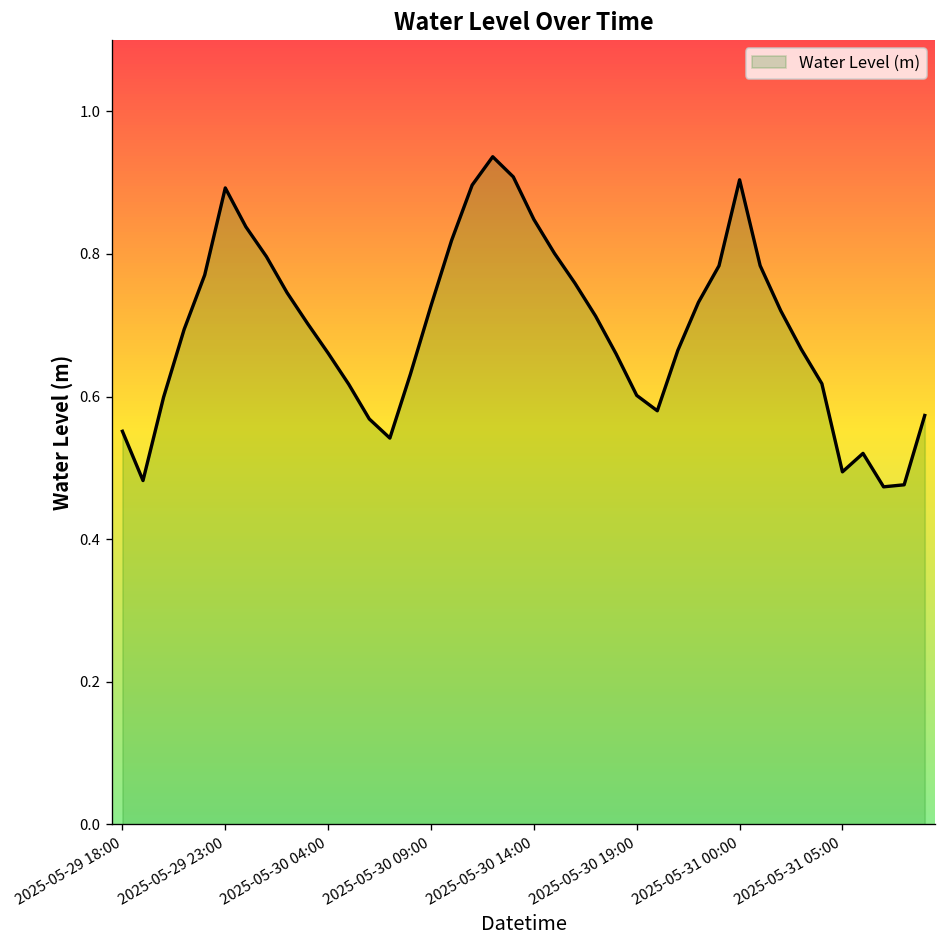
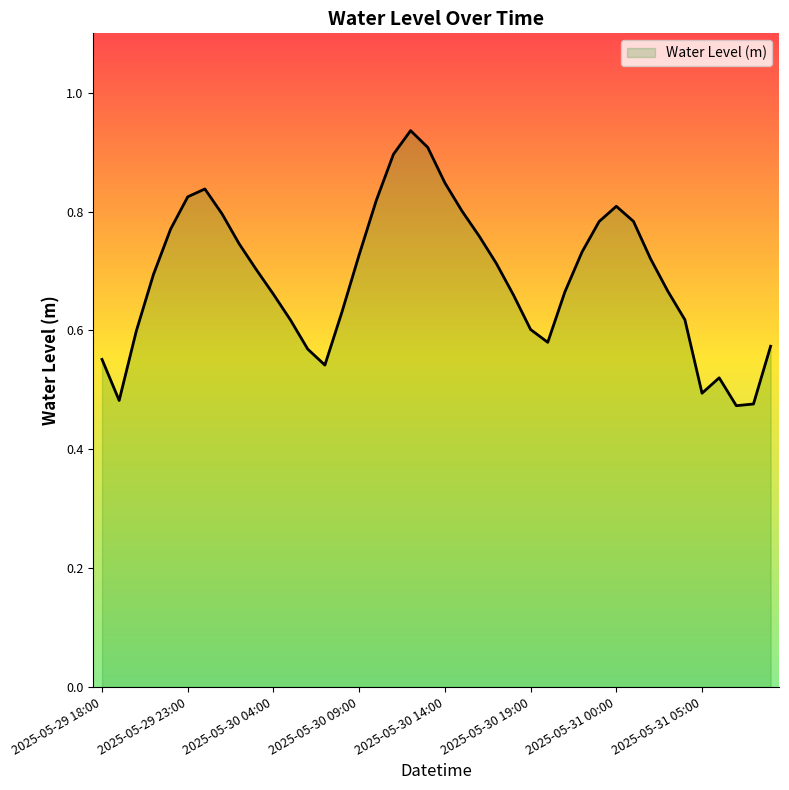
2025-05-29 23:00: 0.89 -> 0.82
2025-05-31 00:00: 0.90 -> 0.81
